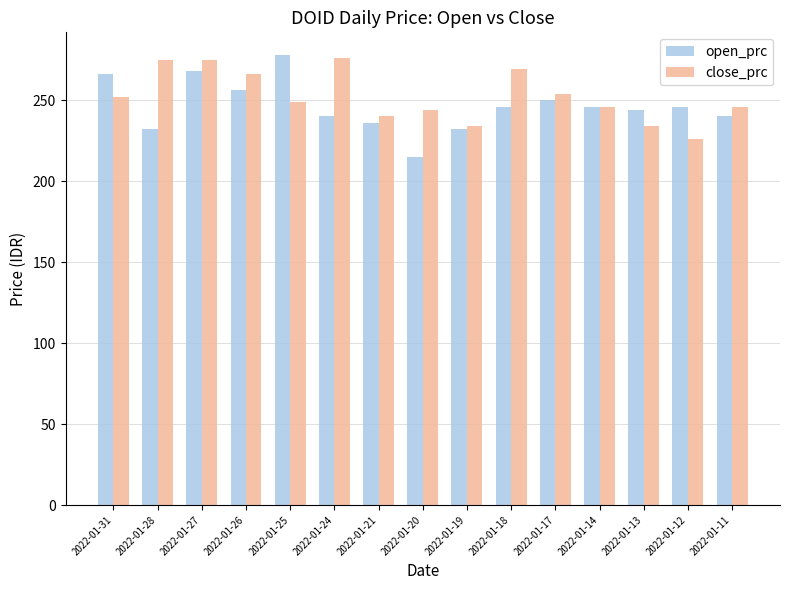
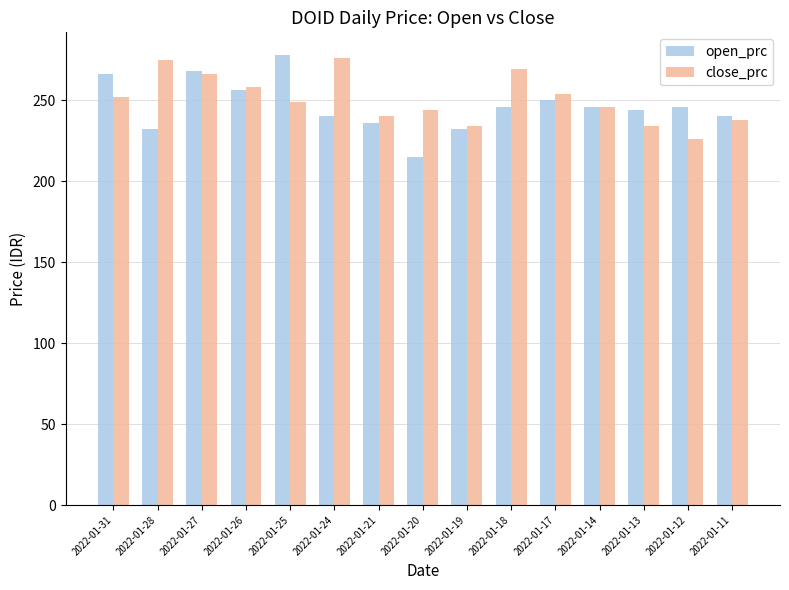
close_prc, 2022-01-27: 275 -> 266
close_prc, 2022-01-26: 266 -> 258
close_prc, 2022-01-11: 246 -> 238
